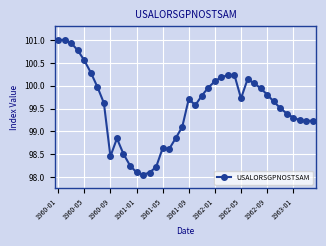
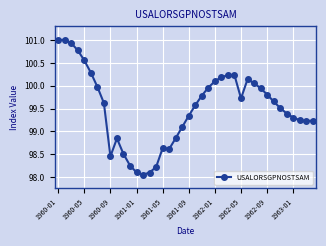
1961-09: 99.7 -> 99.3
